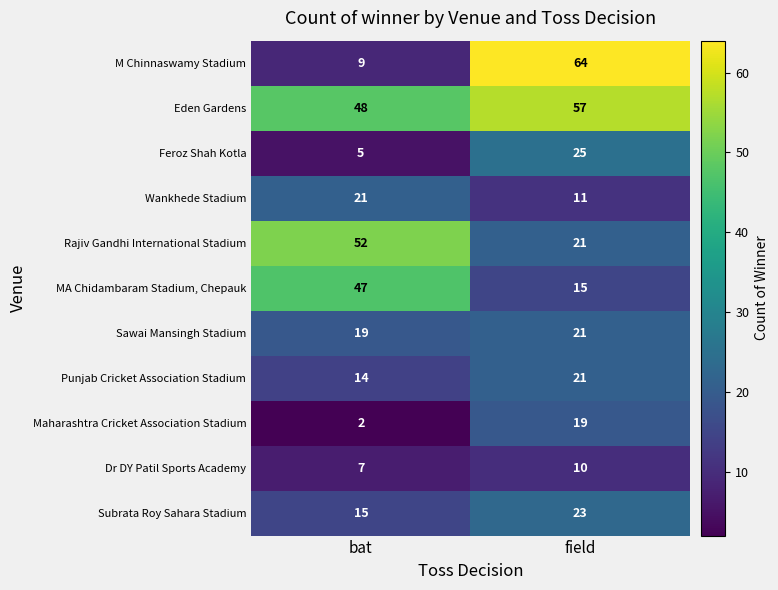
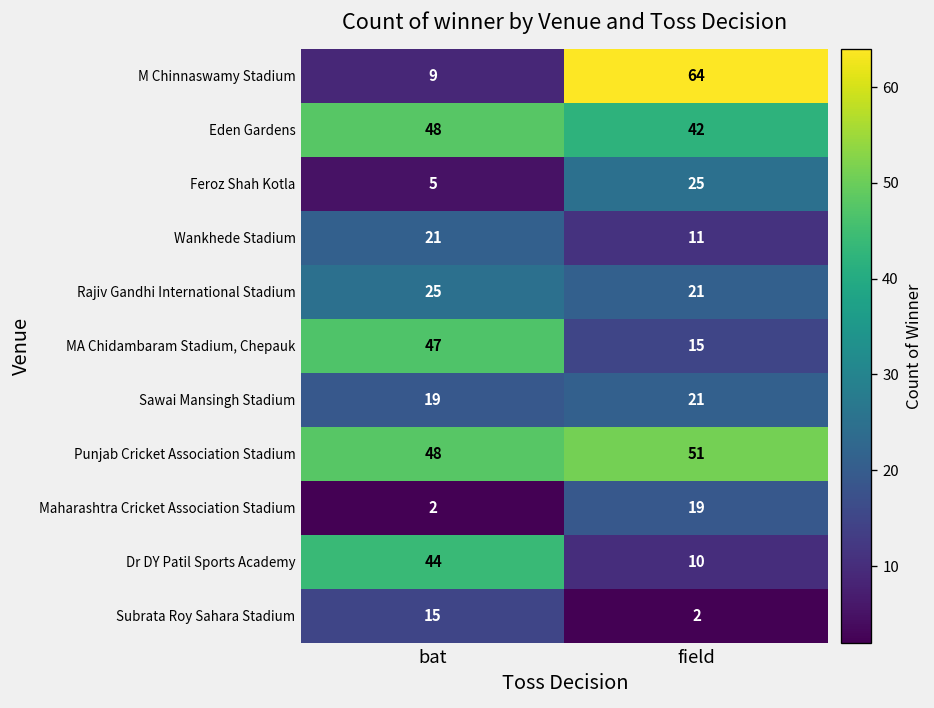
Eden Gardens, field: 57 -> 42
Rajiv Gandhi International Stadium, bat: 52 -> 25
Punjab Cricket Association Stadium, bat: 14 -> 48
Punjab Cricket Association Stadium, field: 21 -> 51
Dr DY Patil Sports Academy, bat: 7 -> 44
Subrata Roy Sahara Stadium, field: 23 -> 2
